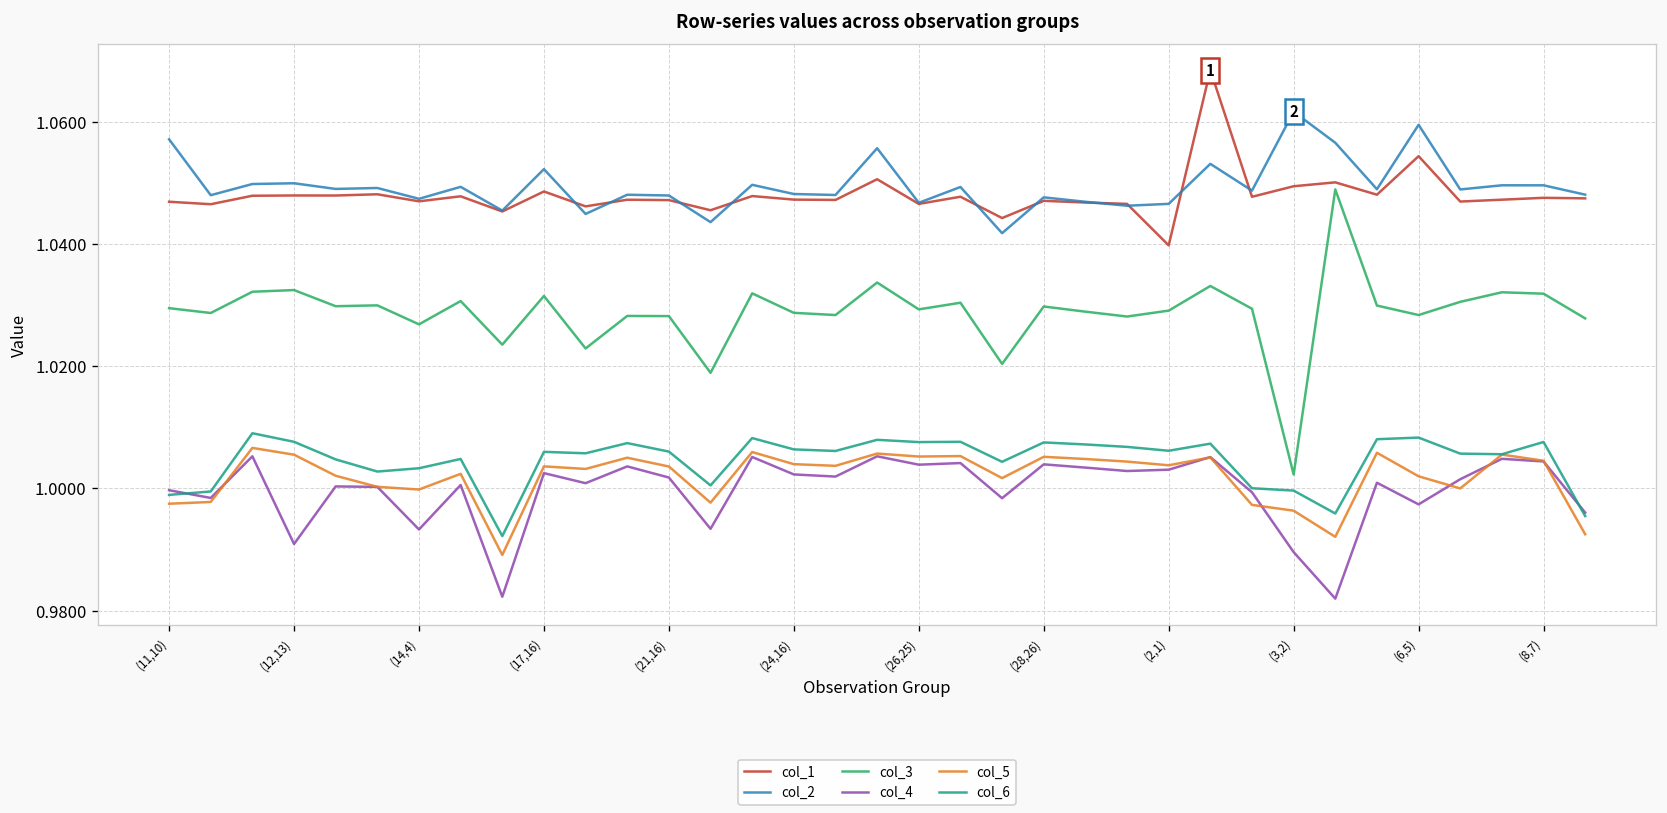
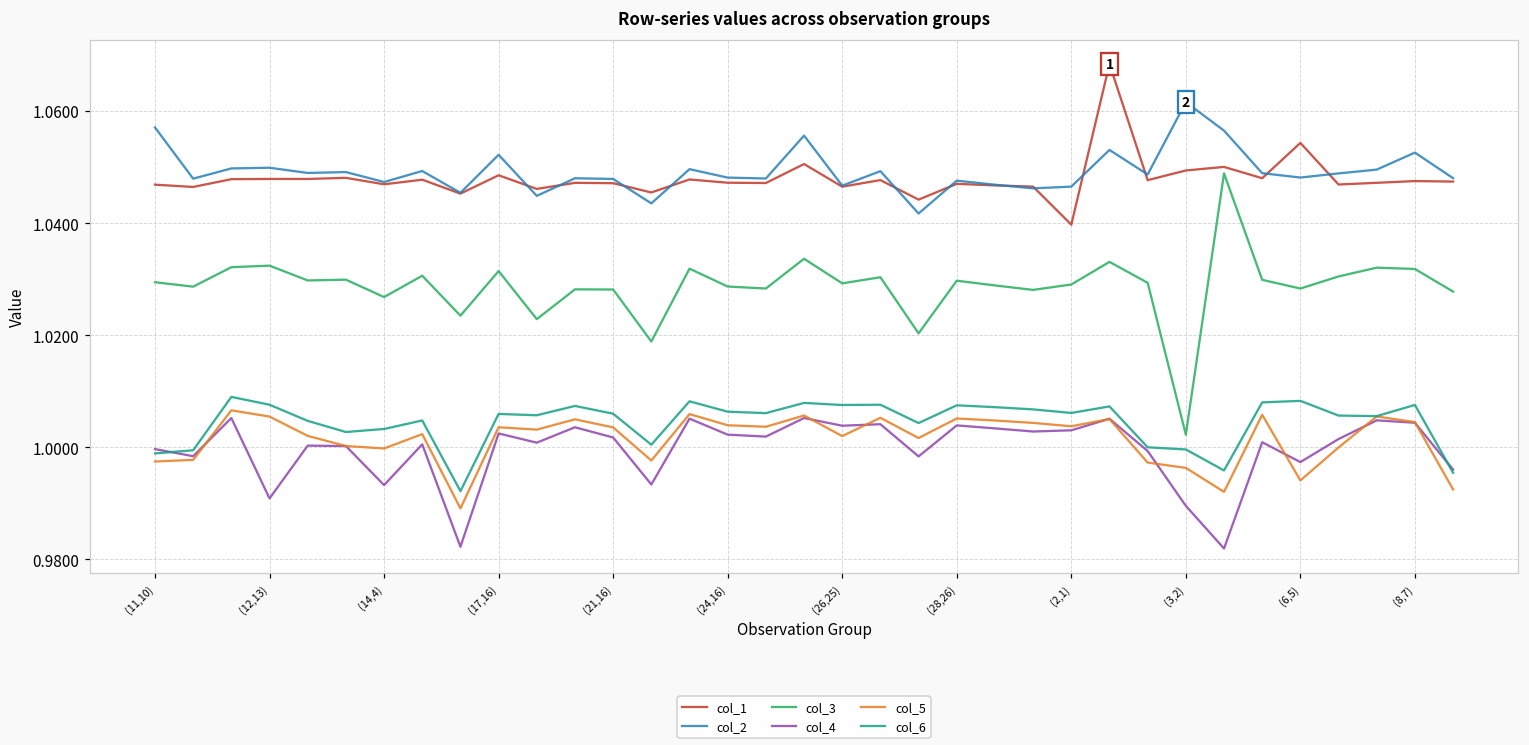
col_5, (26,25): 1.005 -> 1.002
col_2, (6,5): 1.059 -> 1.048
col_5, (6,5): 1.002 -> 0.994
col_2, (8,7): 1.050 -> 1.053
